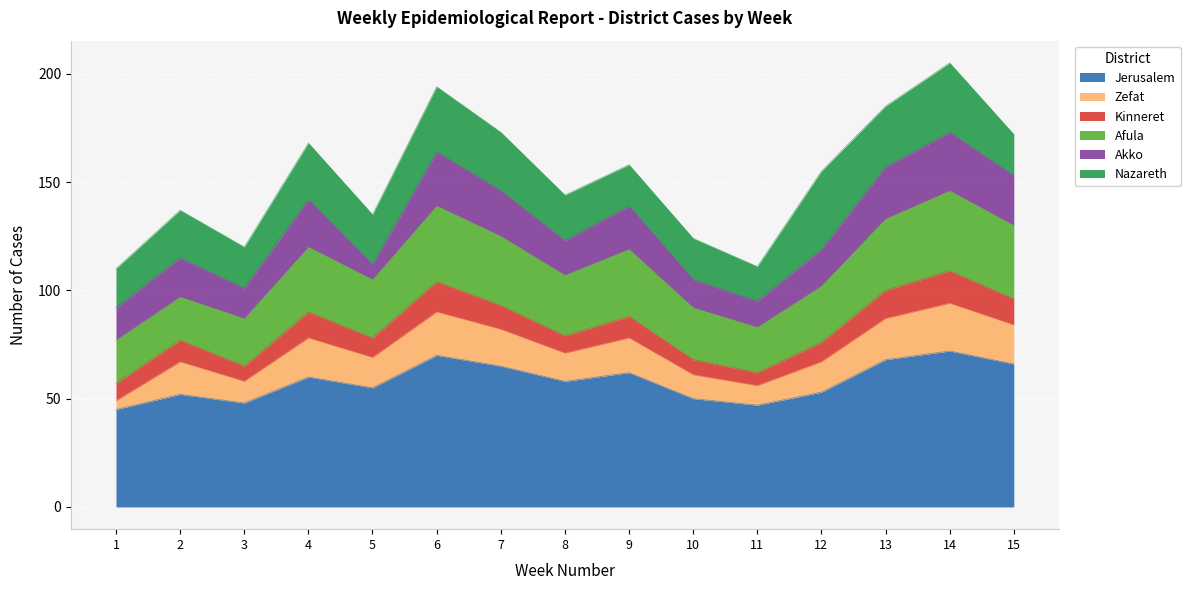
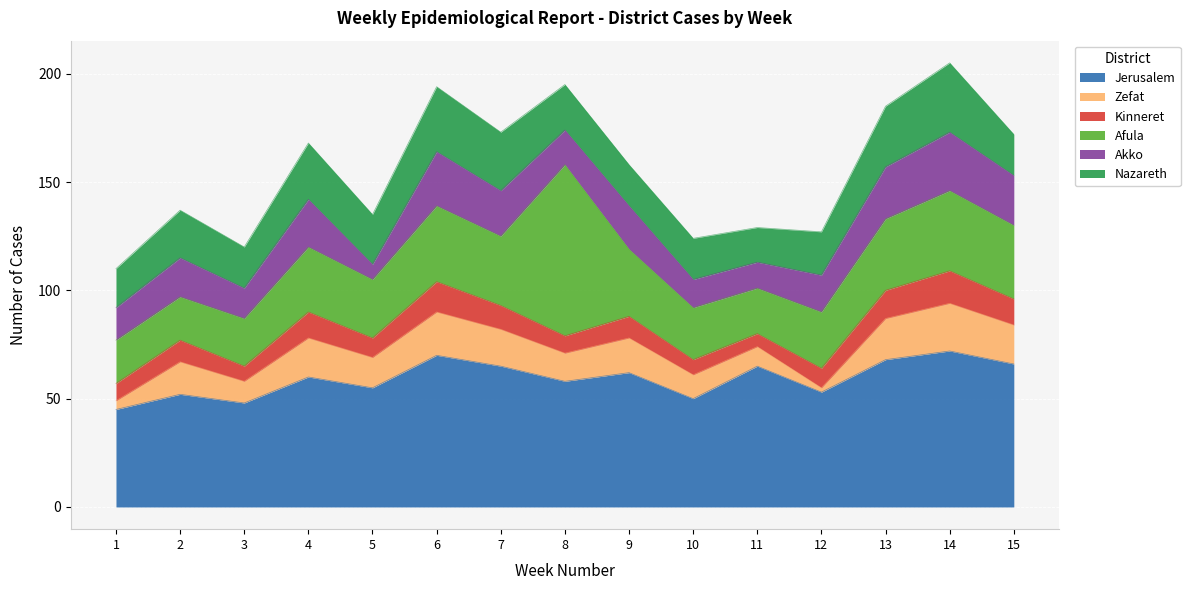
Afula, 8: 28 -> 79
Jerusalem, 11: 47 -> 65
Zefat, 12: 14 -> 2
Nazareth, 12: 36 -> 20
